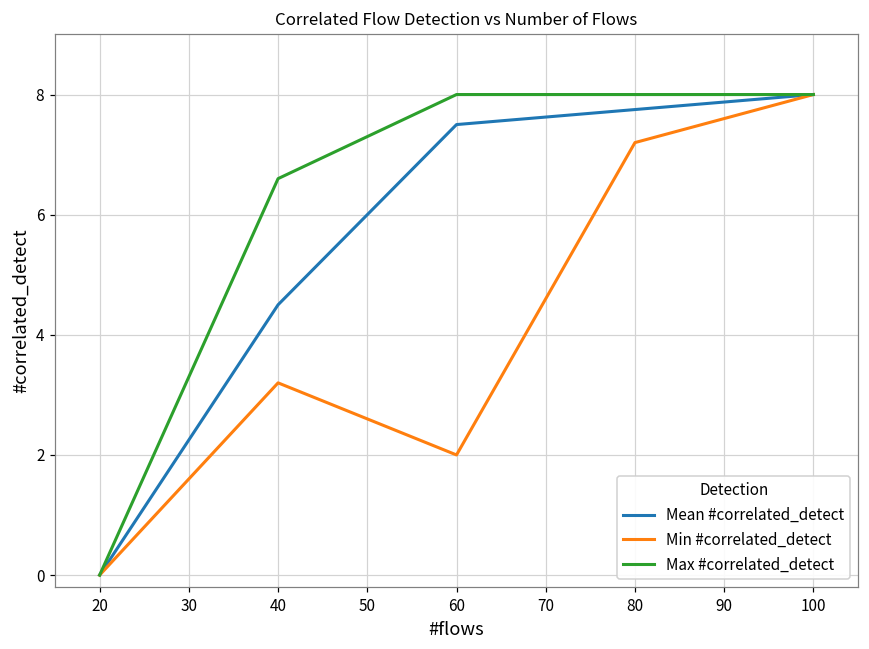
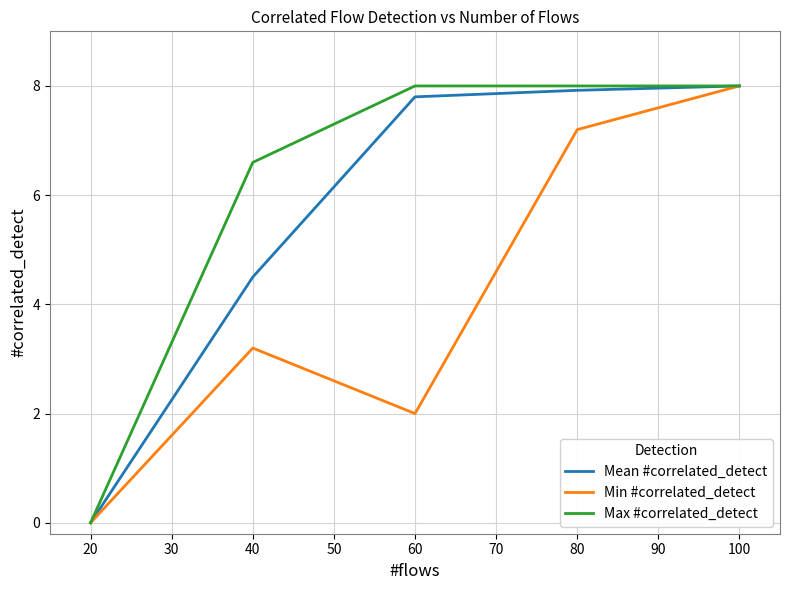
Mean #correlated_detect, 60: 7.5 -> 7.8
Mean #correlated_detect, 80: 7.8 -> 7.9
